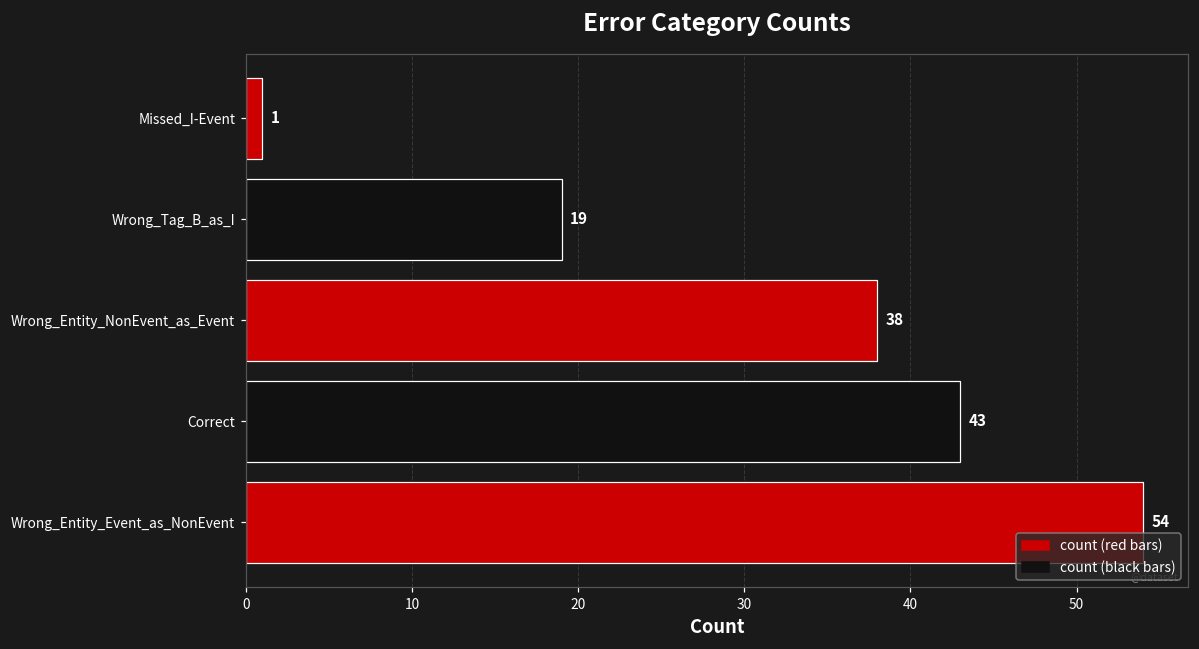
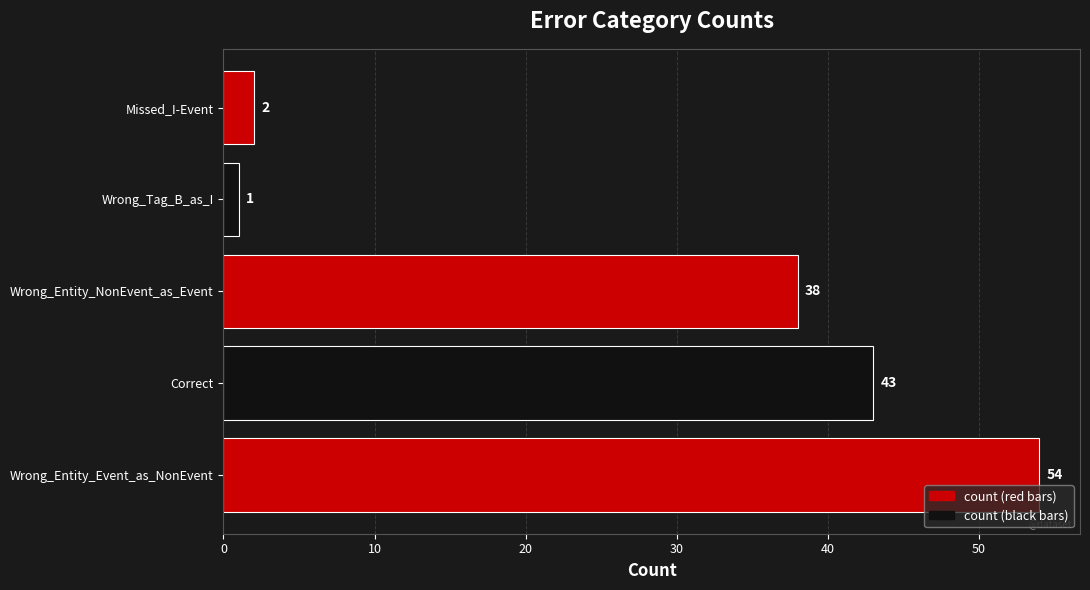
Missed_I-Event: 1 -> 2
Wrong_Tag_B_as_I: 19 -> 1
